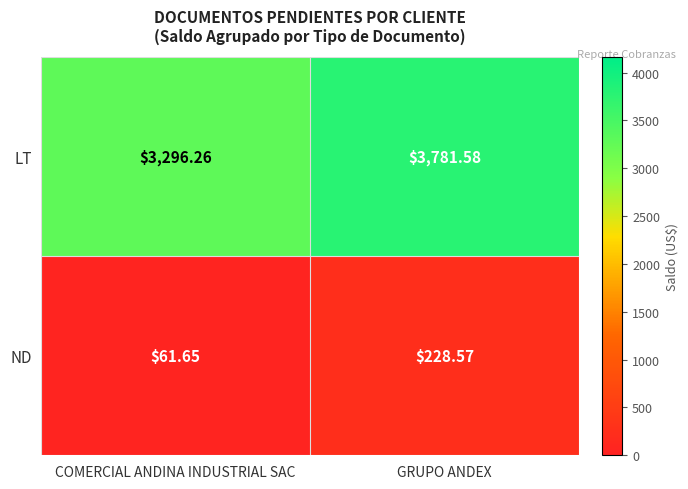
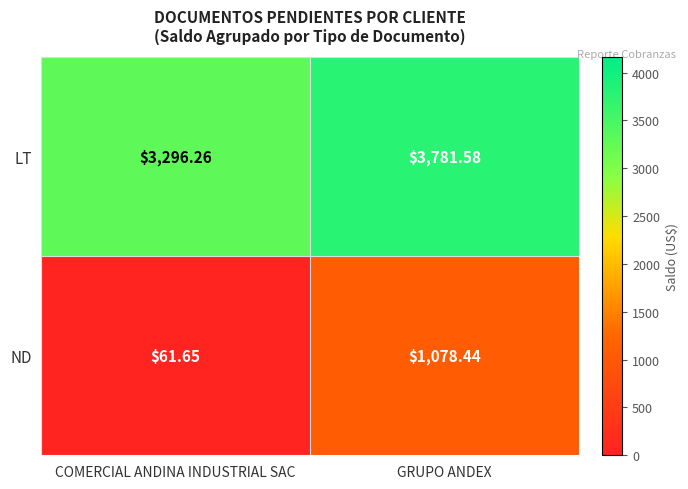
ND, GRUPO ANDEX: $228.57 -> $1,078.44
